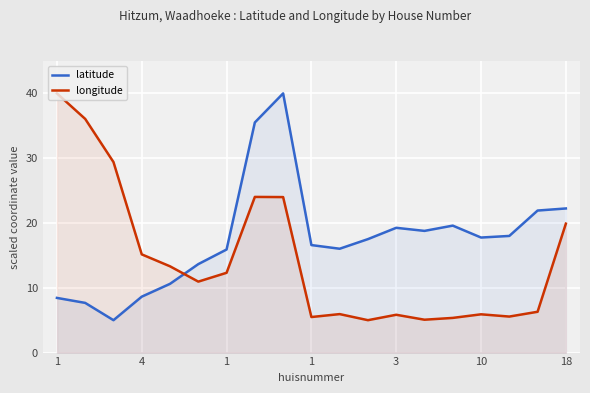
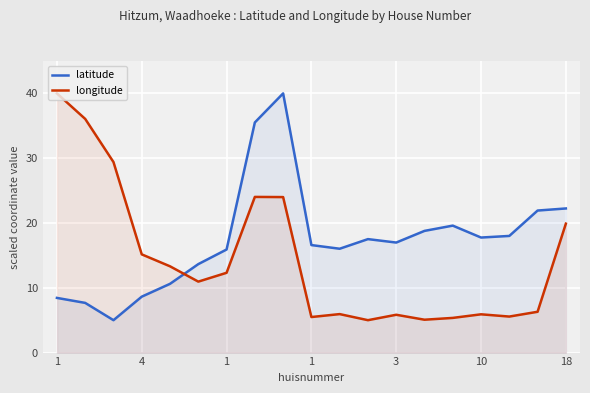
latitude, 3: 19 -> 17
